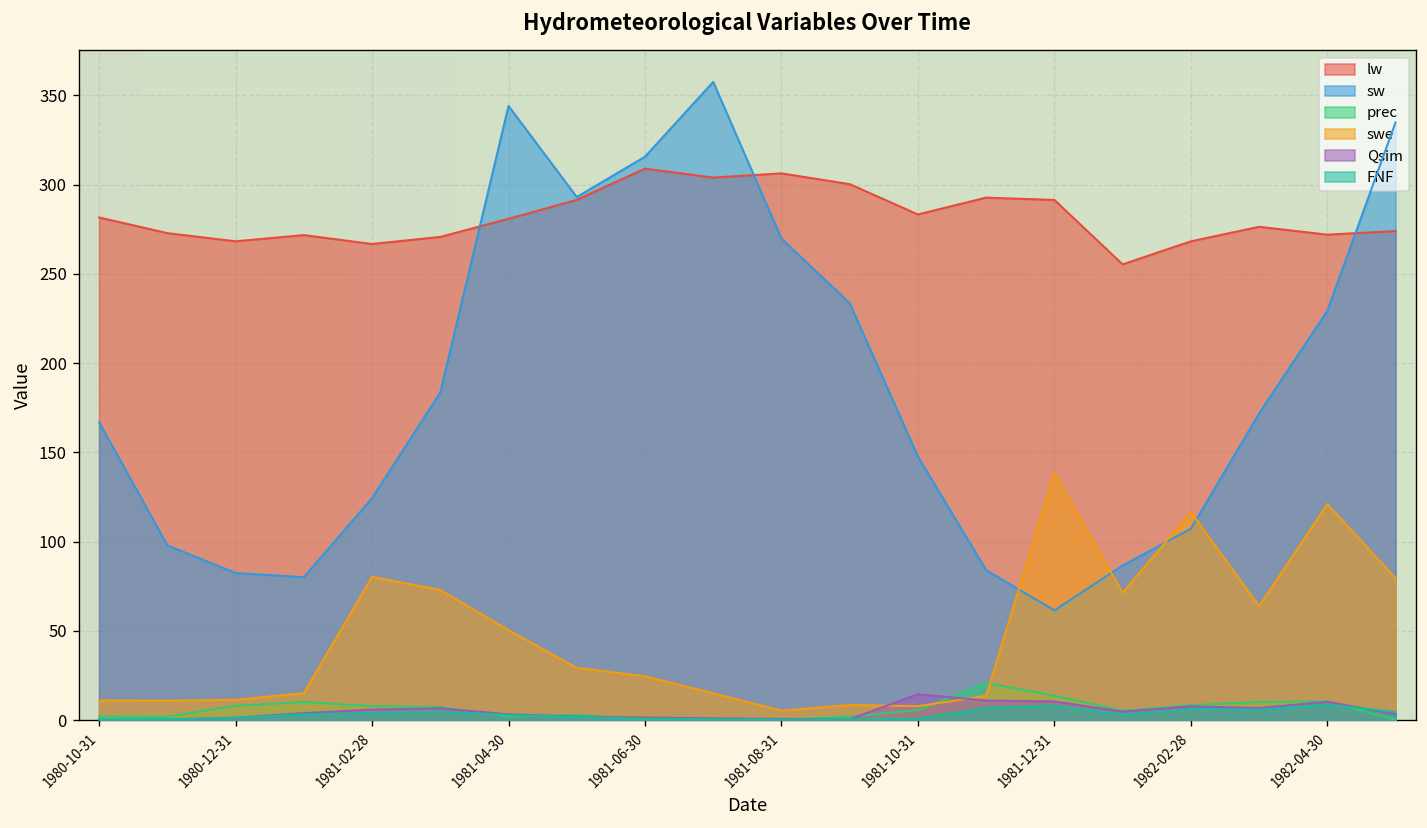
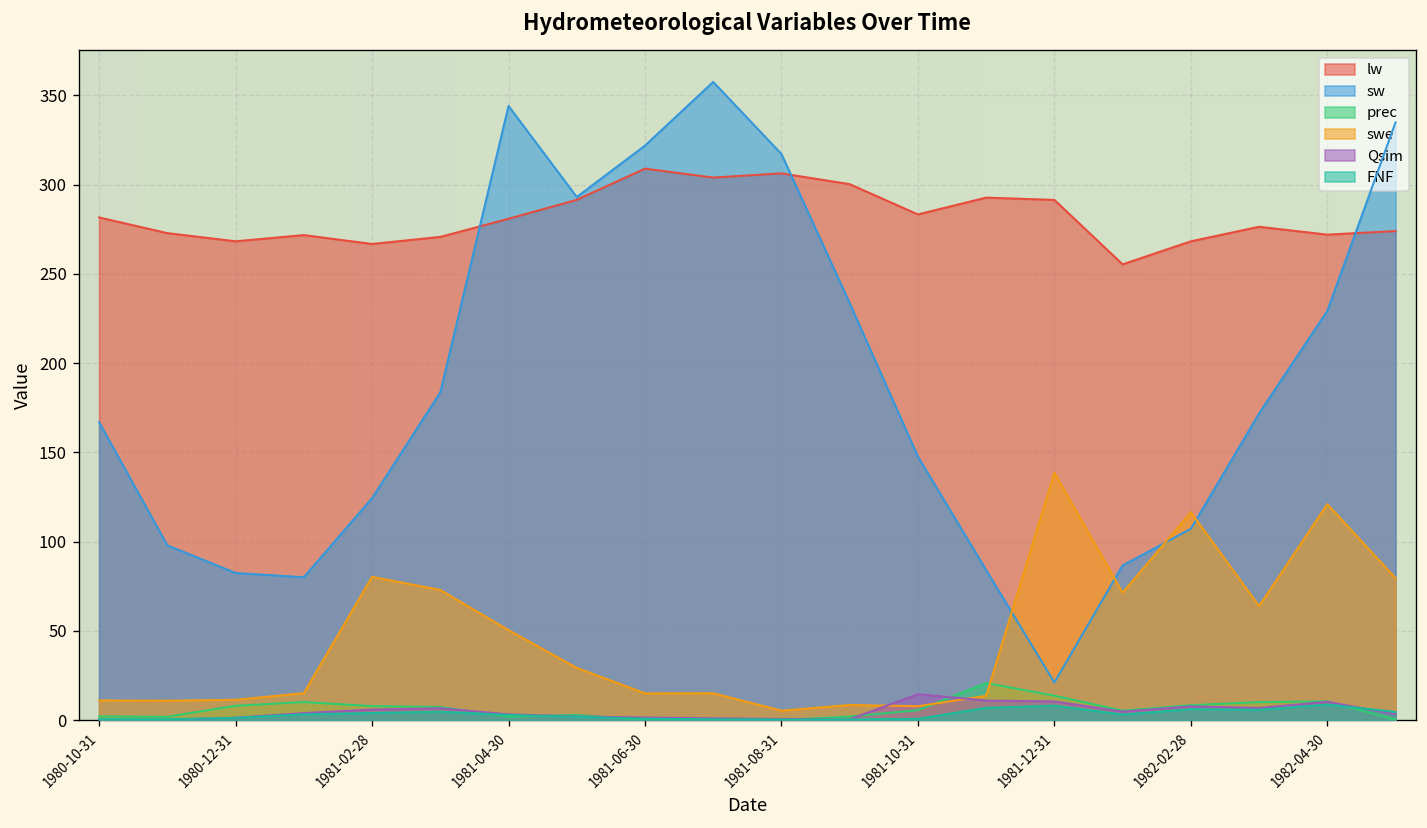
sw, 1981-06-30: 316 -> 322
swe, 1981-06-30: 25 -> 15
sw, 1981-08-31: 270 -> 317
sw, 1981-12-31: 62 -> 21
